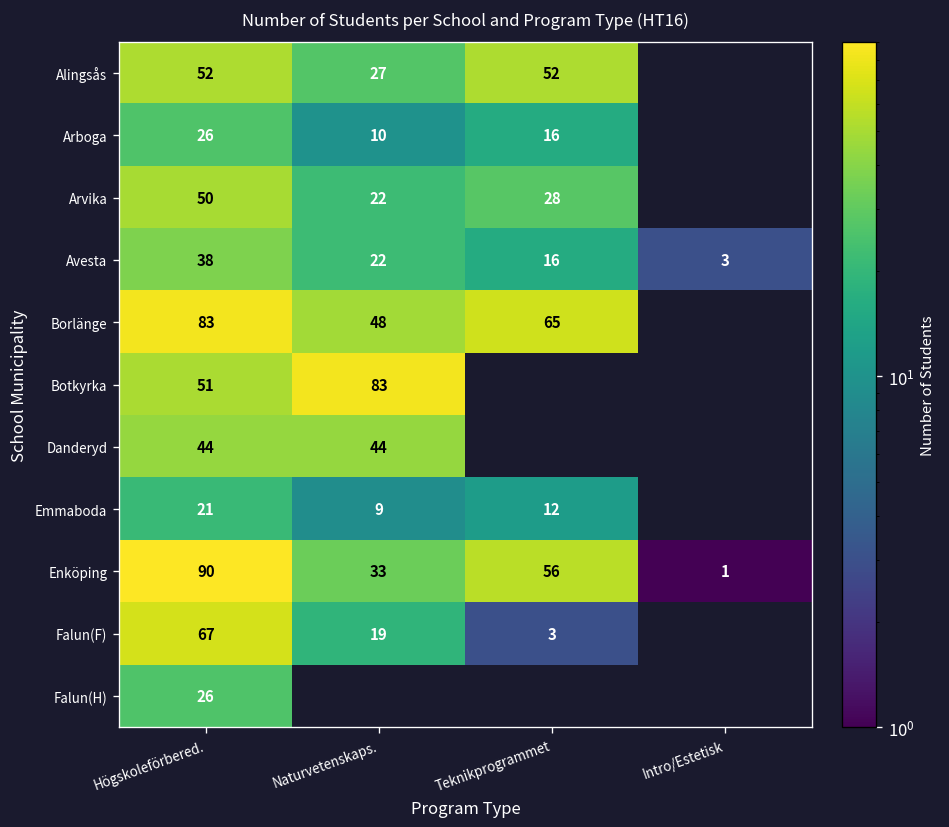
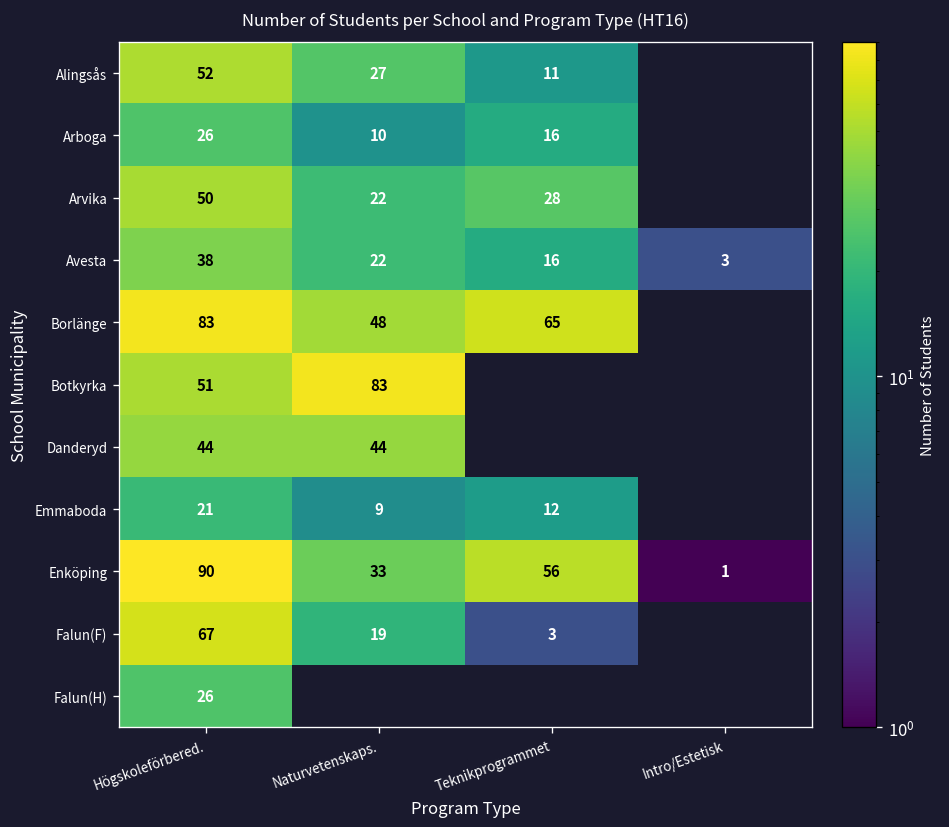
Alingsås, Teknikprogrammet: 52 -> 11
